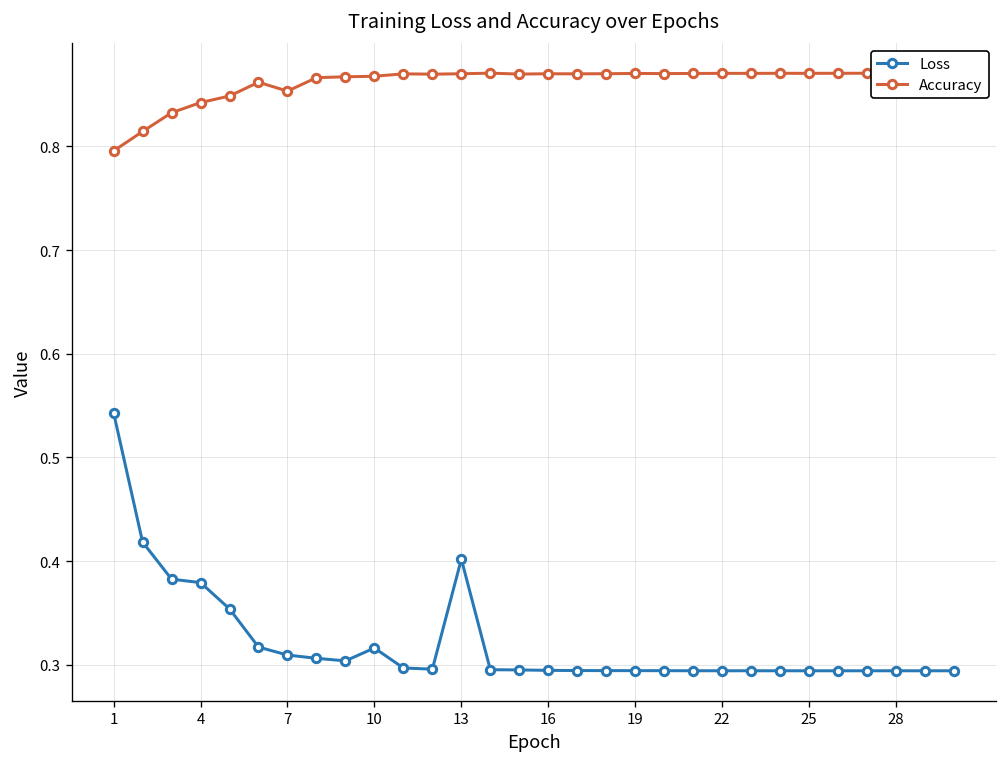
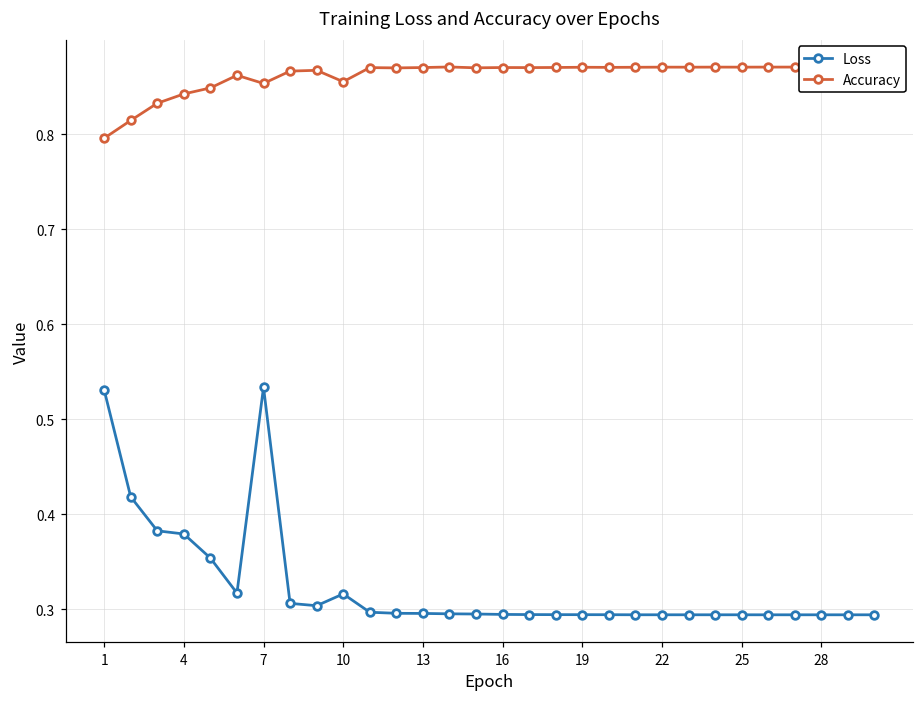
Loss, 1: 0.54 -> 0.53
Loss, 7: 0.31 -> 0.53
Accuracy, 10: 0.87 -> 0.86
Loss, 13: 0.40 -> 0.30
